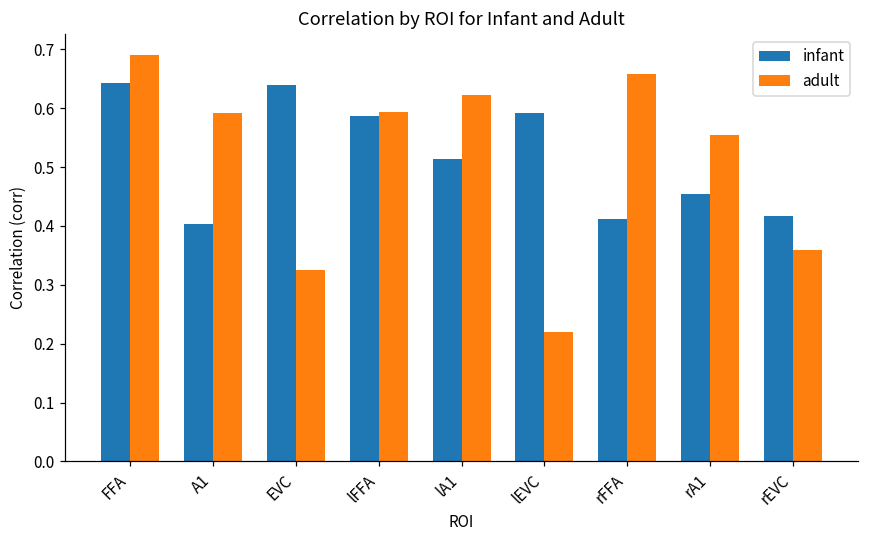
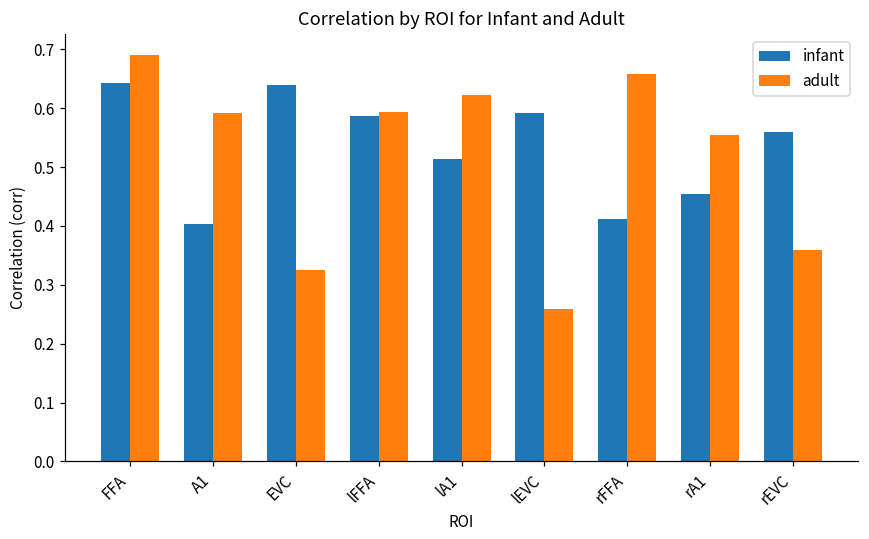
adult, lEVC: 0.22 -> 0.26
infant, rEVC: 0.42 -> 0.56
